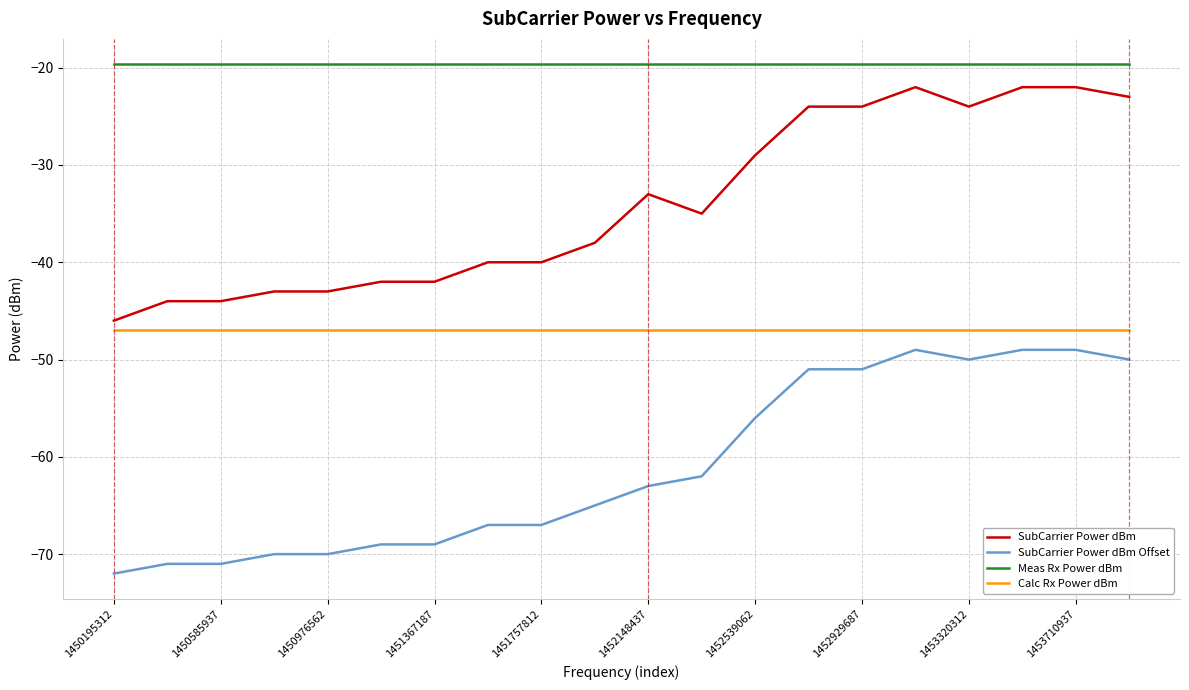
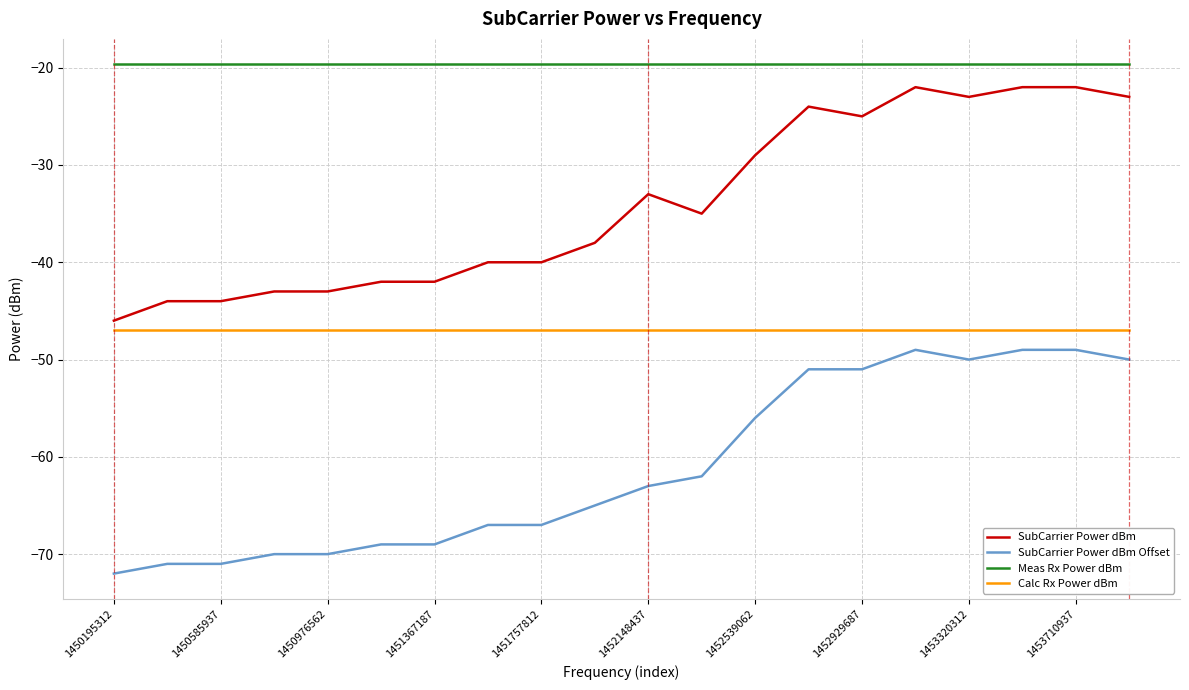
SubCarrier Power dBm, 1452929687: -24 -> -25
SubCarrier Power dBm, 1453320312: -24 -> -23
